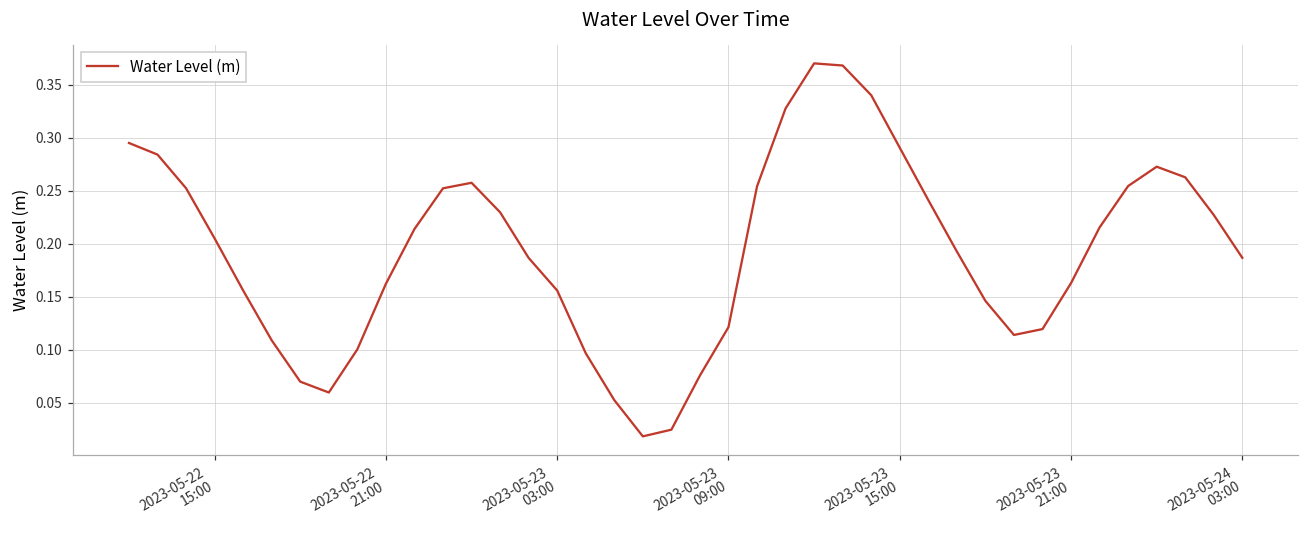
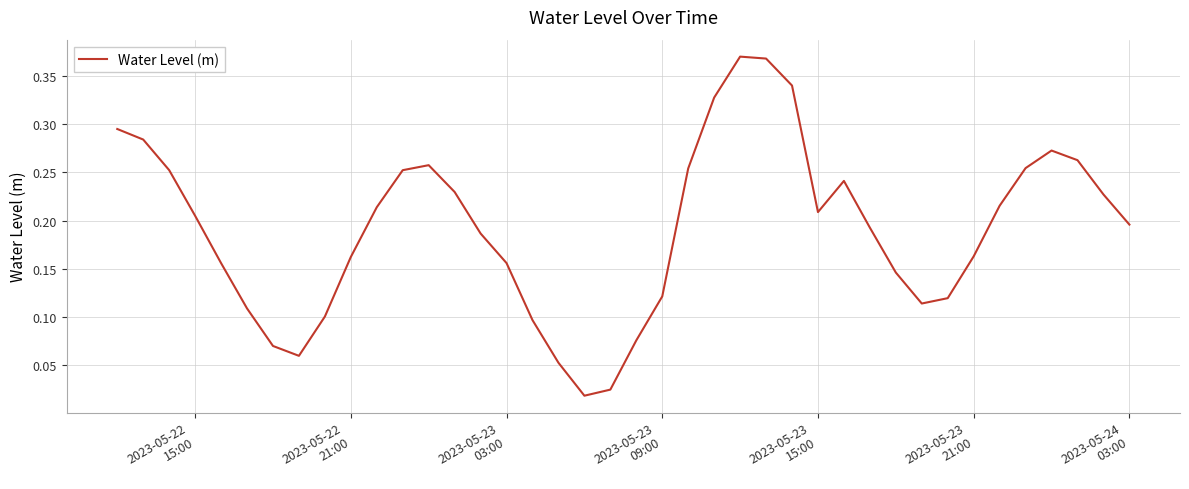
2023-05-23 15:00: 0.29 -> 0.21
2023-05-24 03:00: 0.19 -> 0.20
